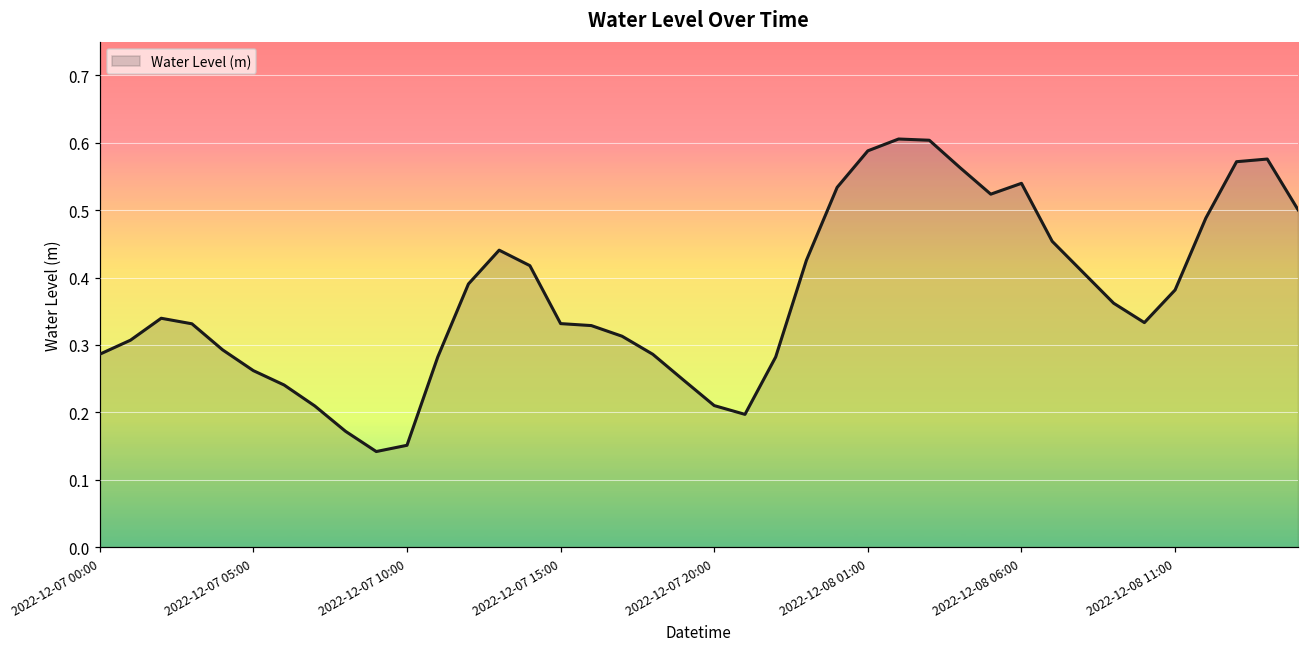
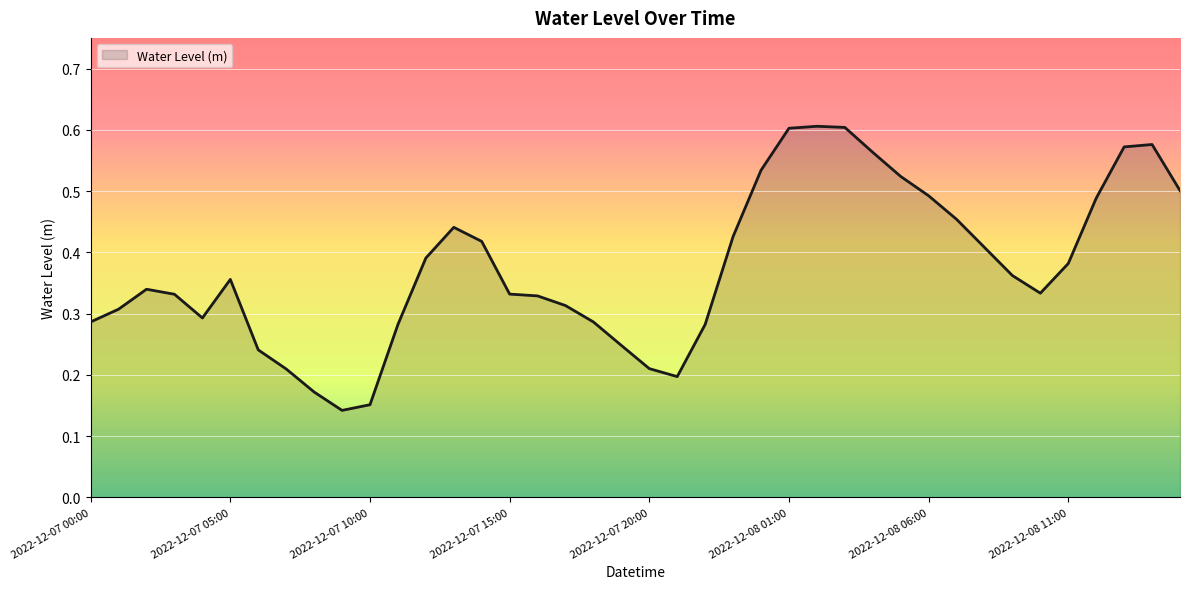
2022-12-07 05:00: 0.26 -> 0.36
2022-12-08 01:00: 0.59 -> 0.60
2022-12-08 06:00: 0.54 -> 0.49
